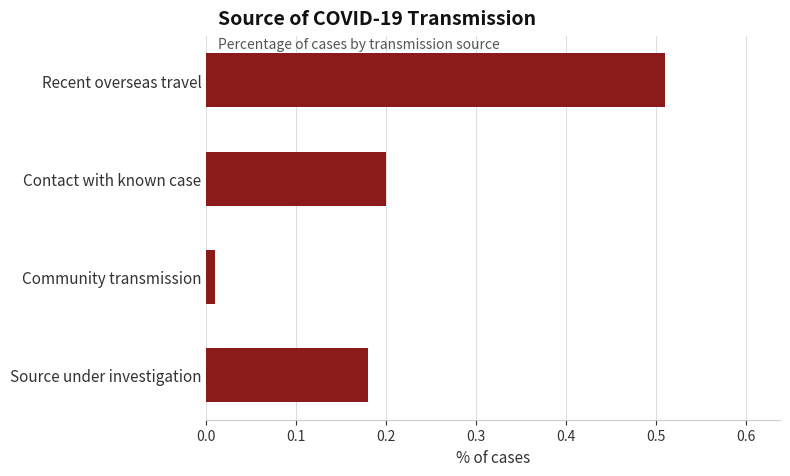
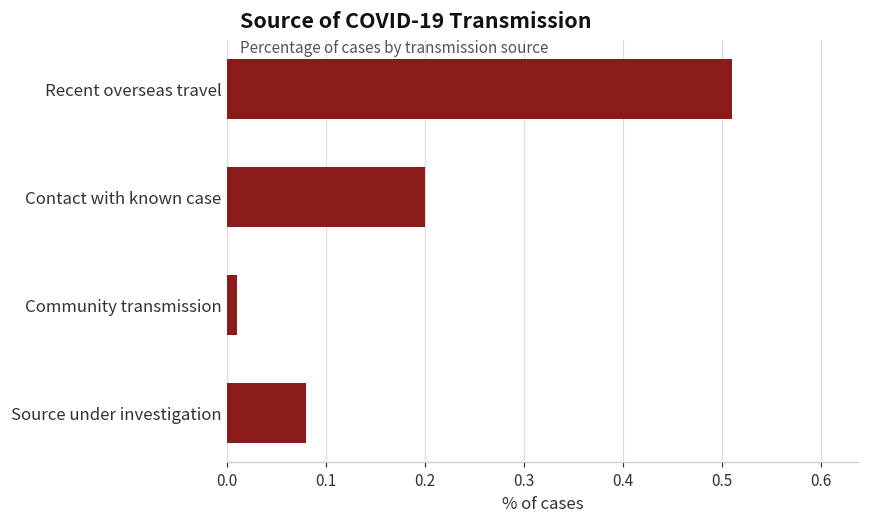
Source under investigation: 0.18 -> 0.08
